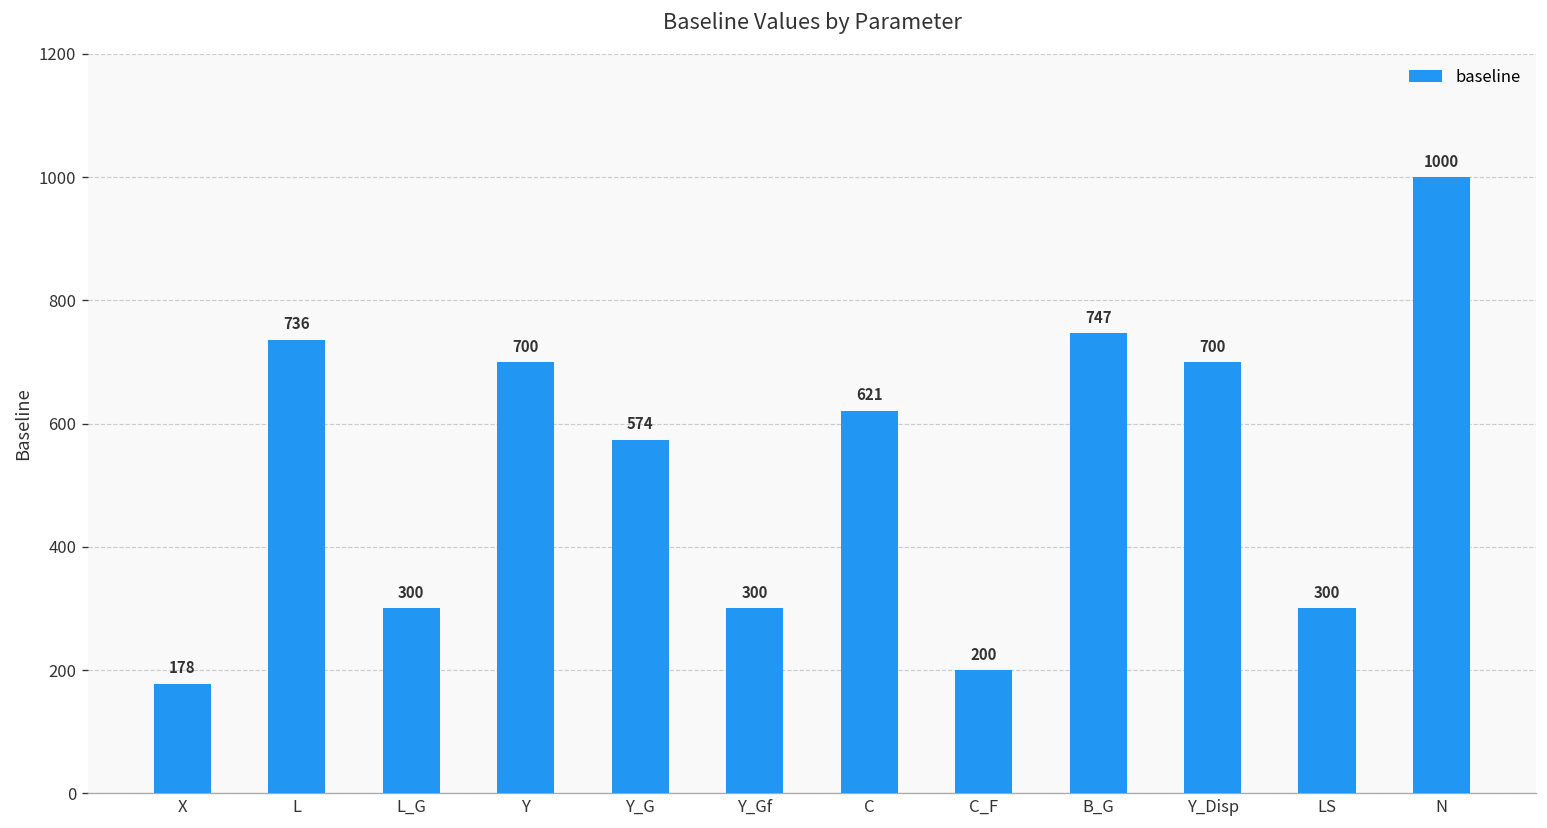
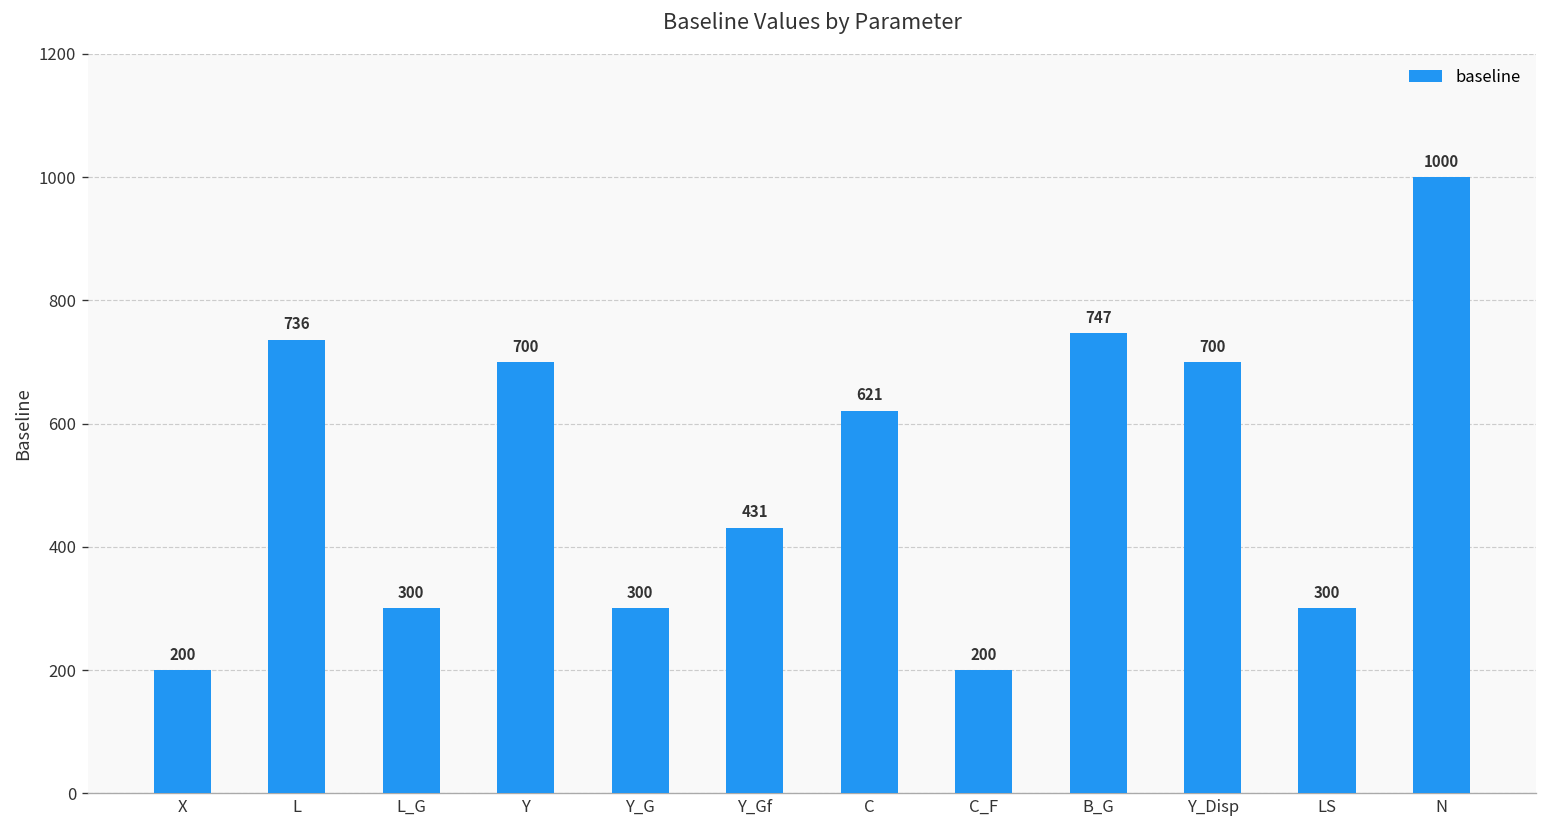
X: 178 -> 200
Y_G: 574 -> 300
Y_Gf: 300 -> 431
